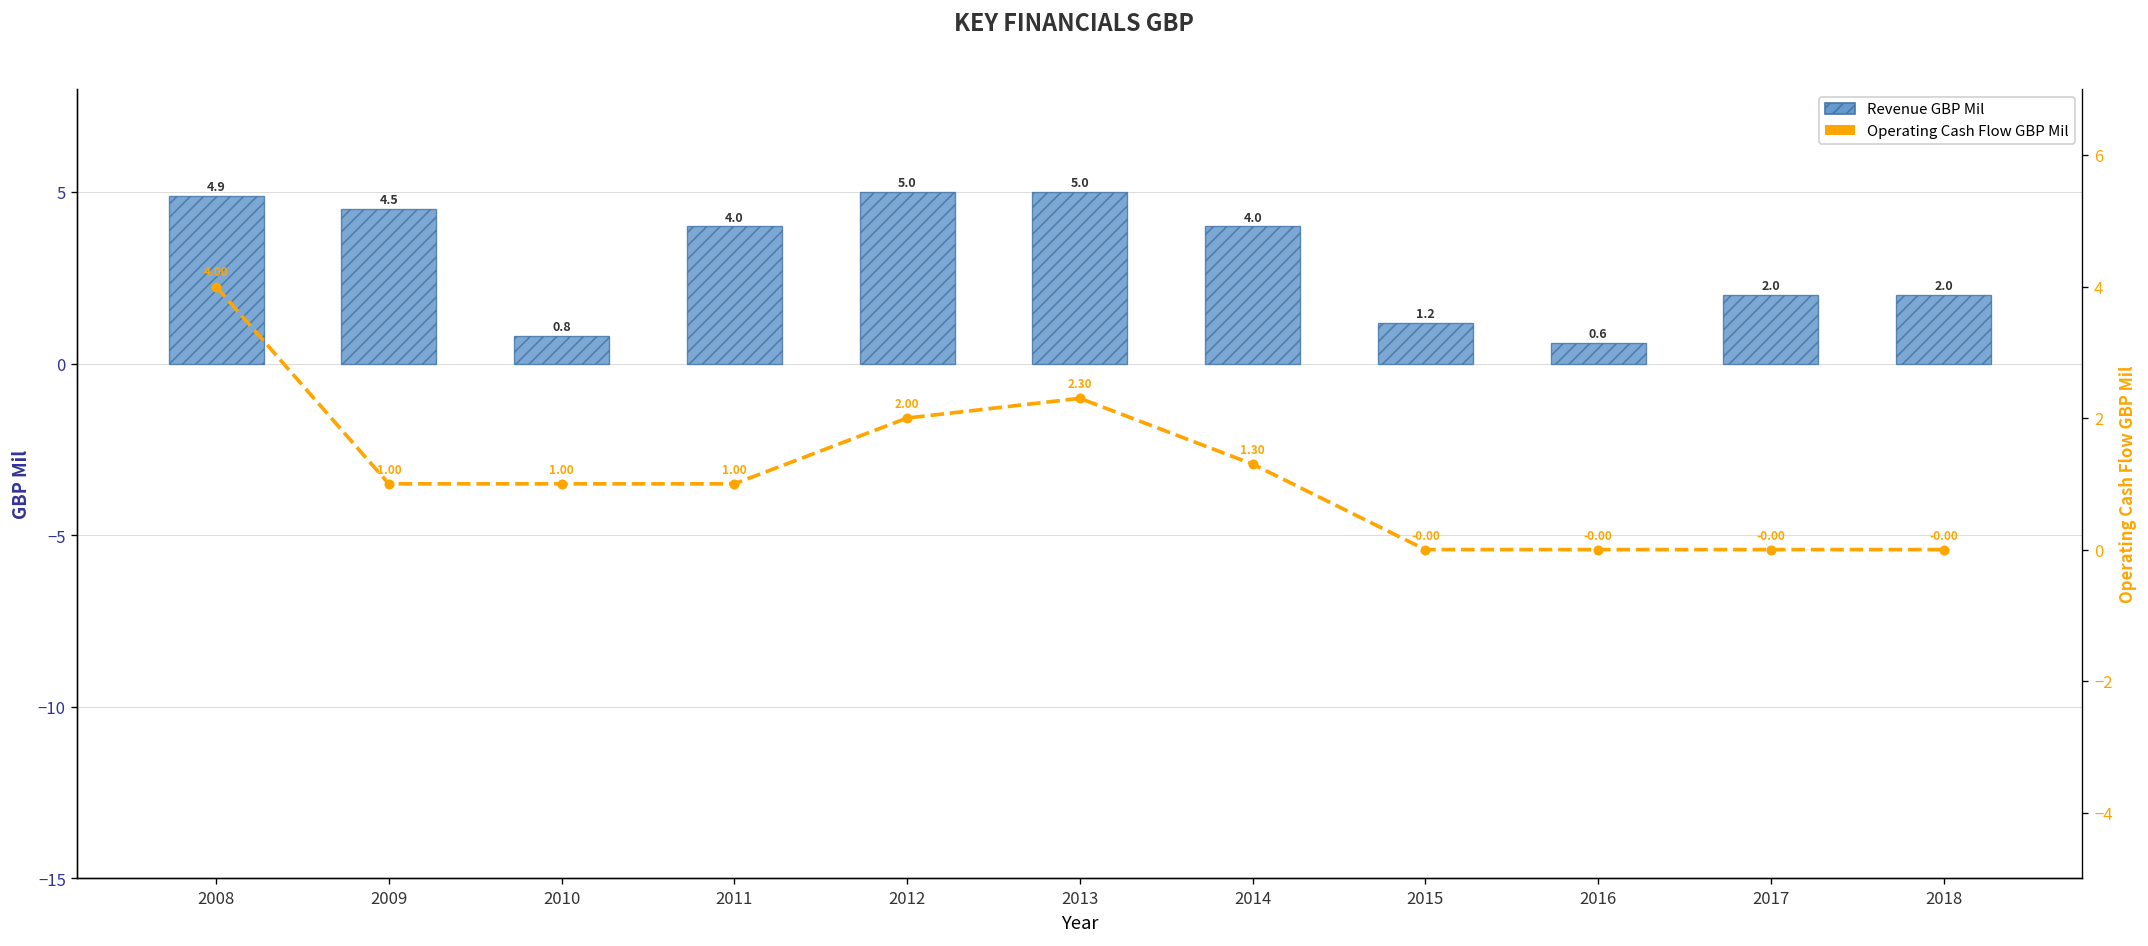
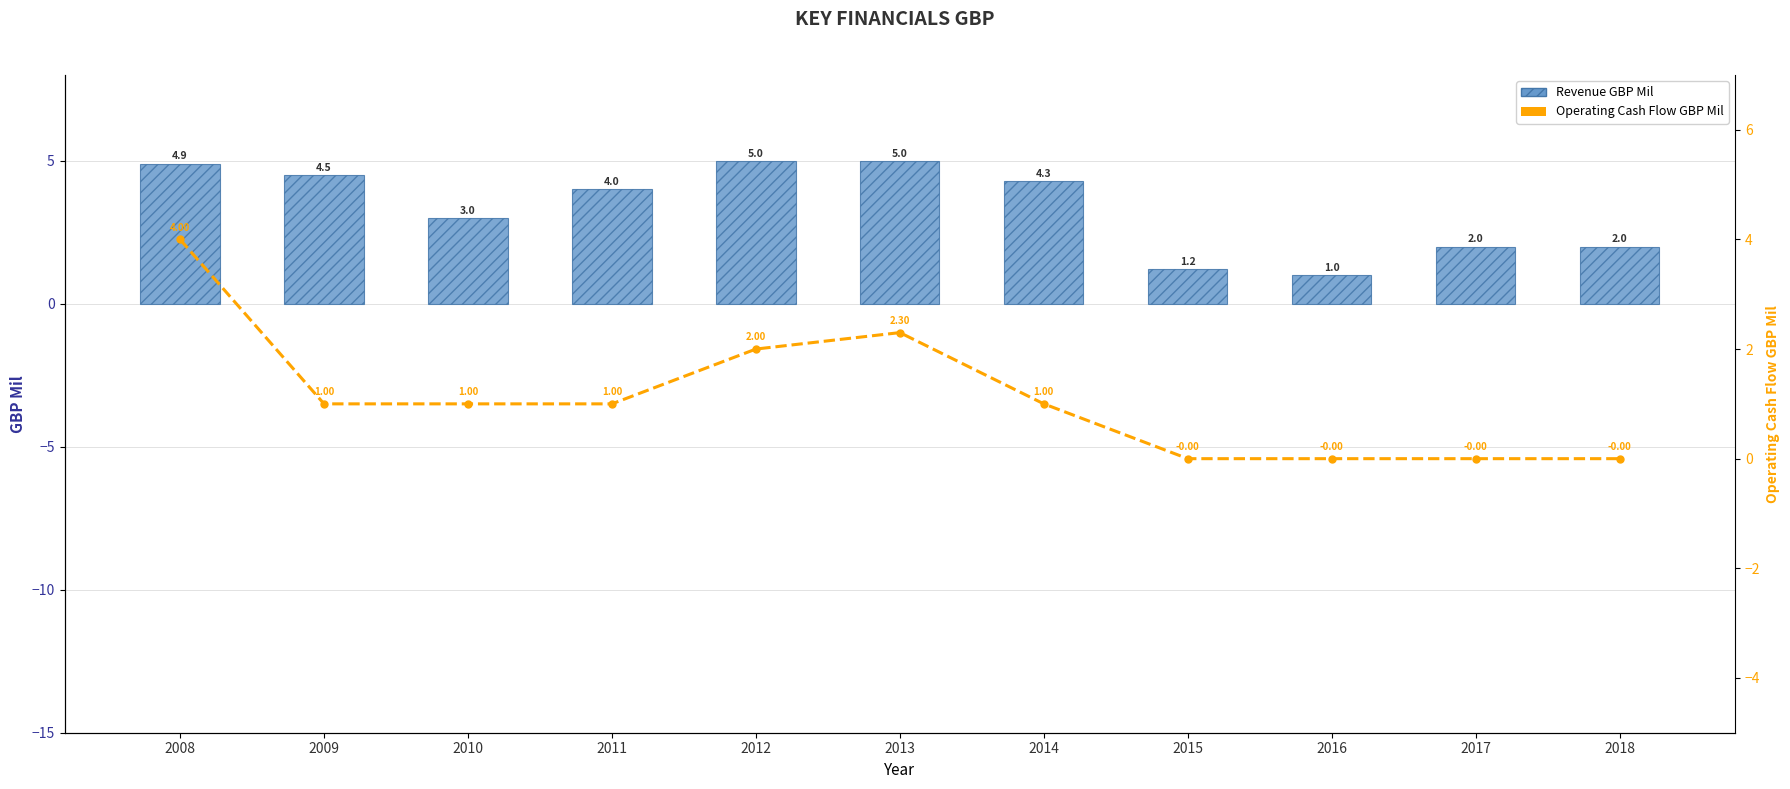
Revenue GBP Mil, 2010: 0.8 -> 3.0
Revenue GBP Mil, 2014: 4.0 -> 4.3
Revenue GBP Mil, 2016: 0.6 -> 1.0
Operating Cash Flow GBP Mil, 2014: 1.30 -> 1.00
